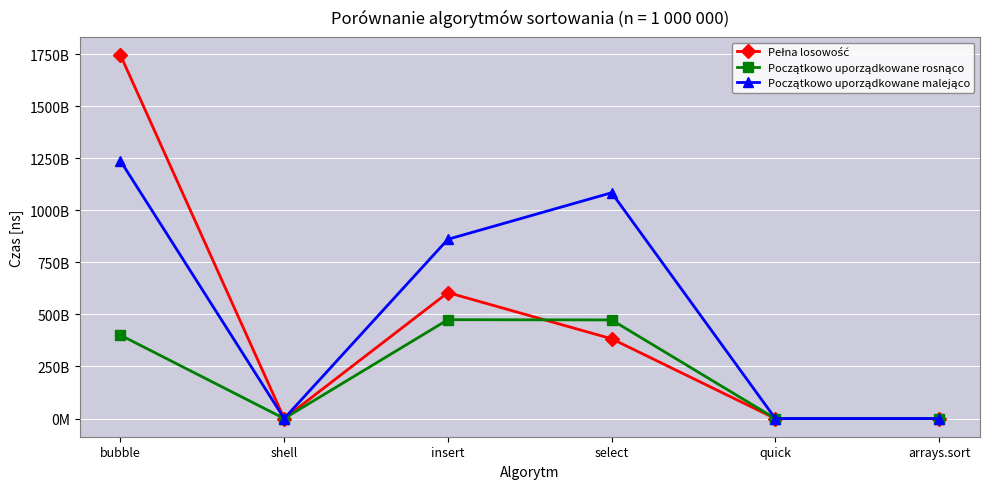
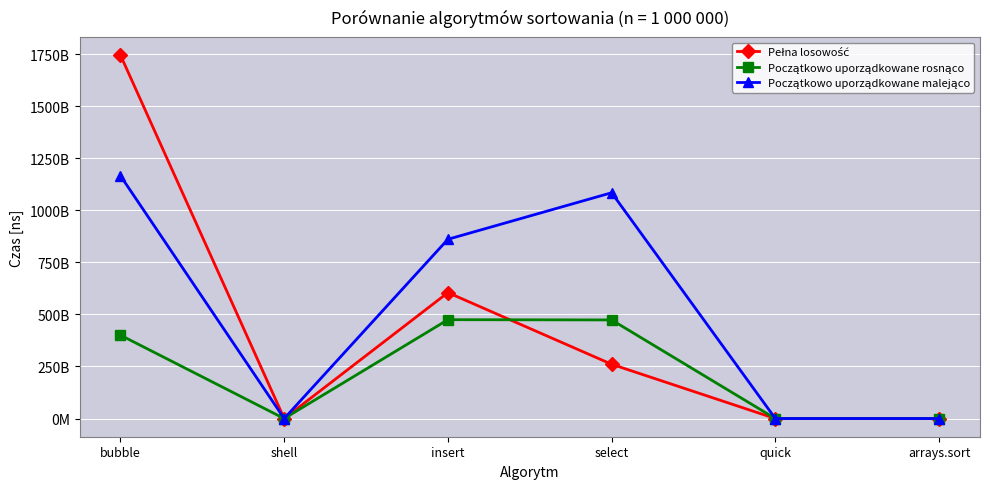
Początkowo uporządkowane malejąco, bubble: 1240000000000 -> 1170000000000
Pełna losowość, select: 380000000000 -> 260000000000
